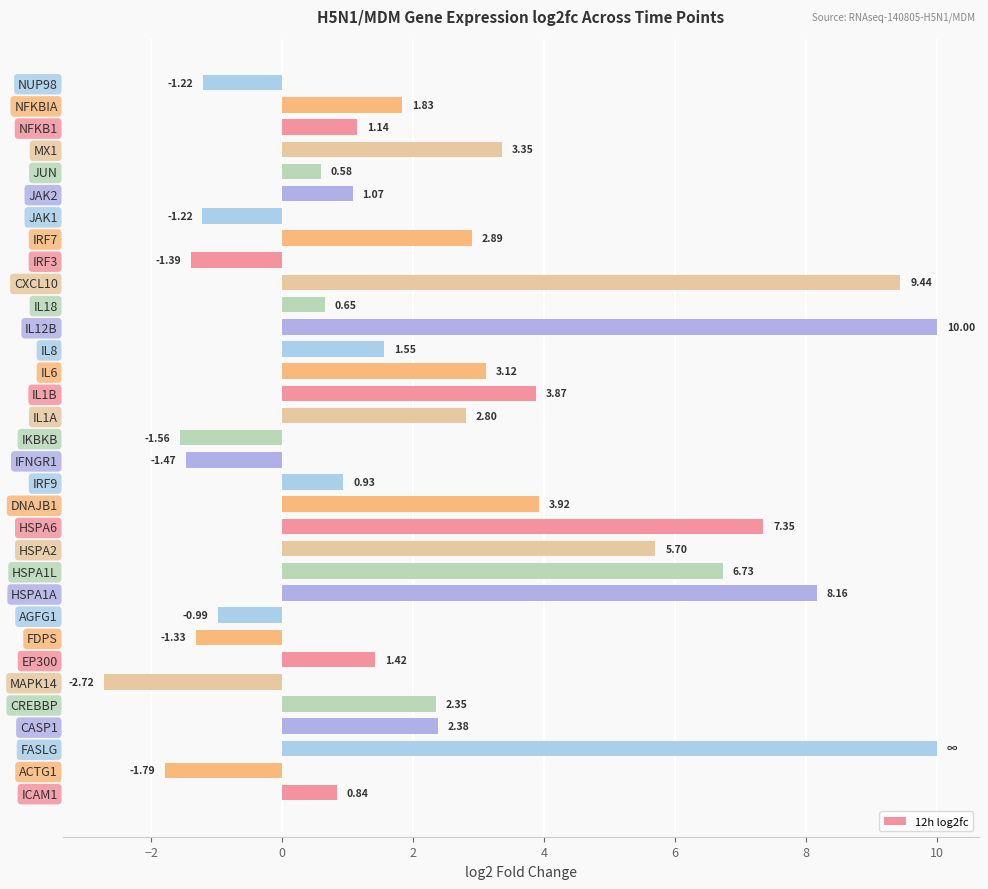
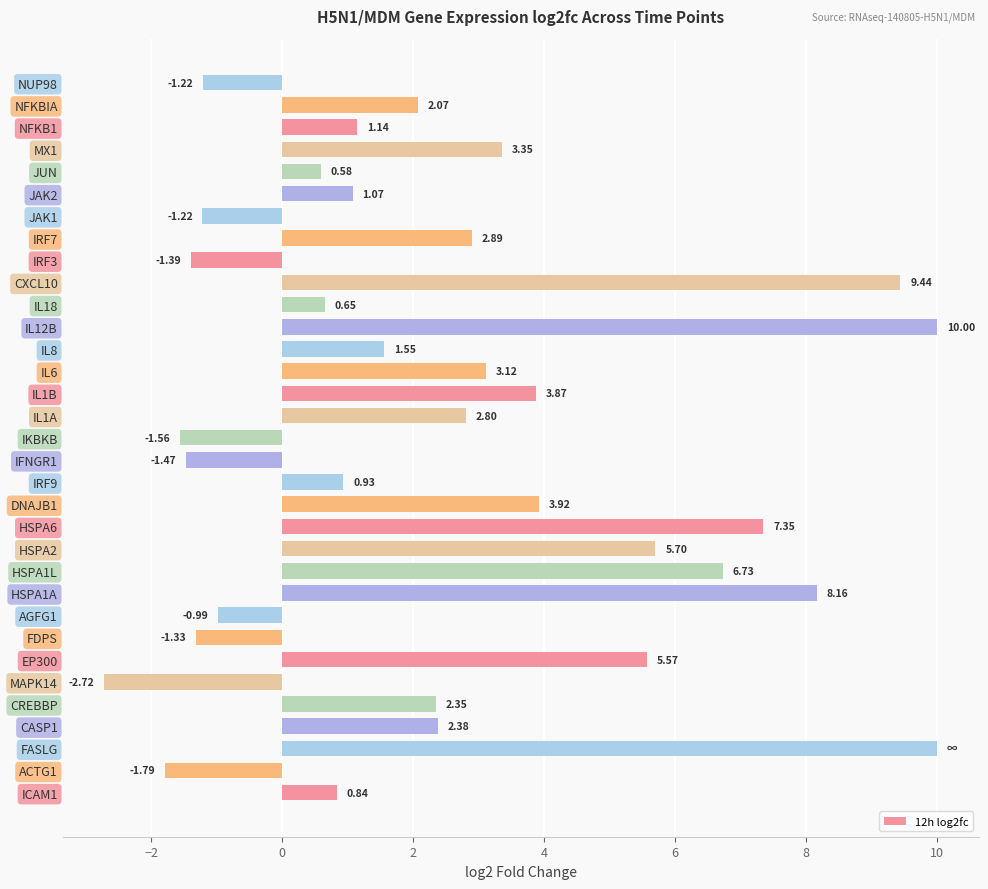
NFKBIA: 1.83 -> 2.07
EP300: 1.42 -> 5.57
